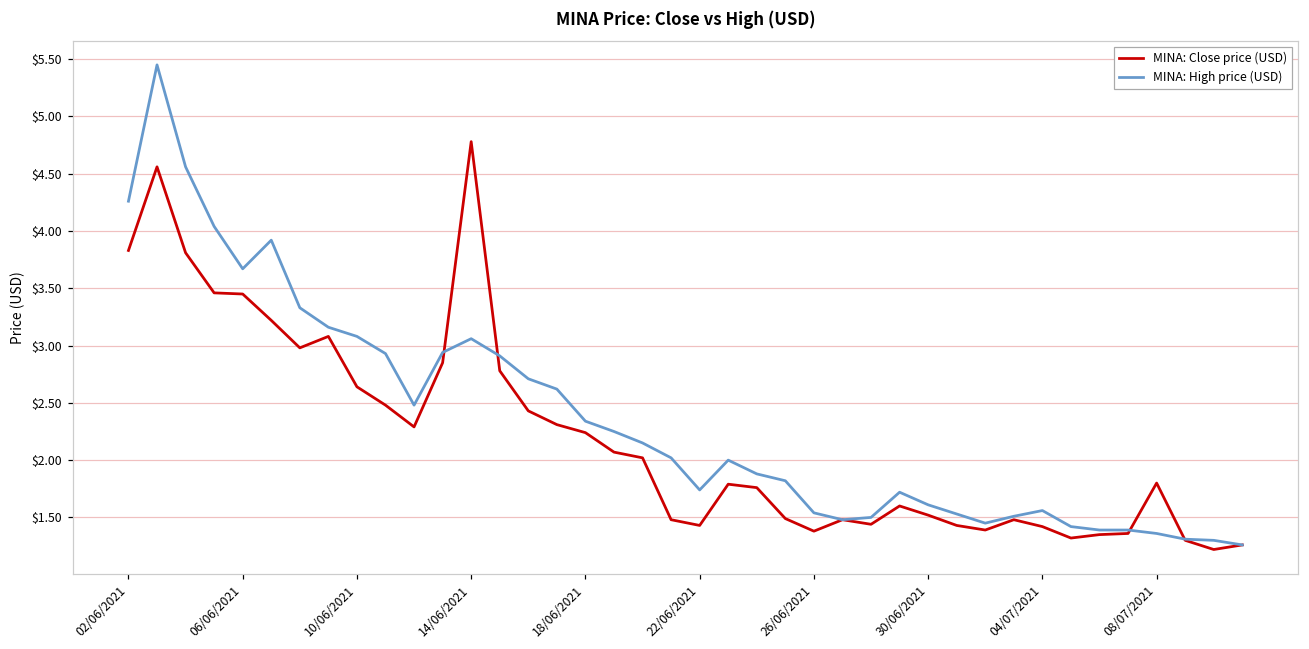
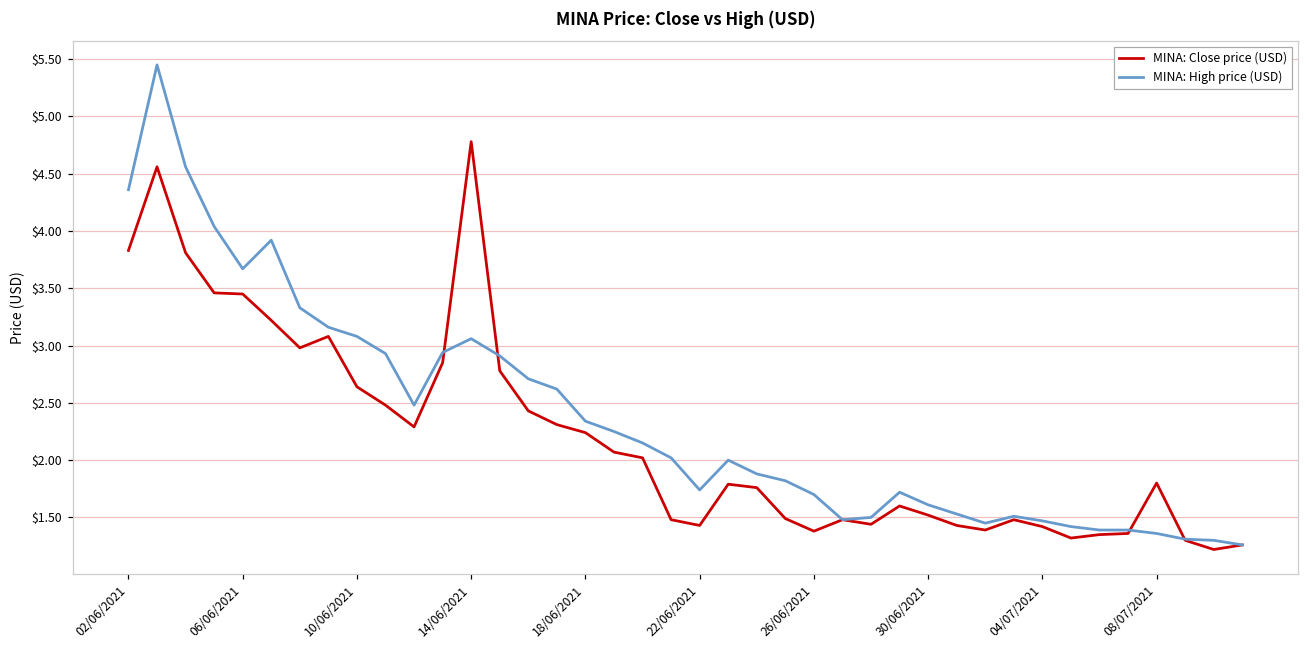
MINA: High price (USD), 02/06/2021: $4.26 -> $4.36
MINA: High price (USD), 26/06/2021: $1.54 -> $1.70
MINA: High price (USD), 04/07/2021: $1.56 -> $1.47
